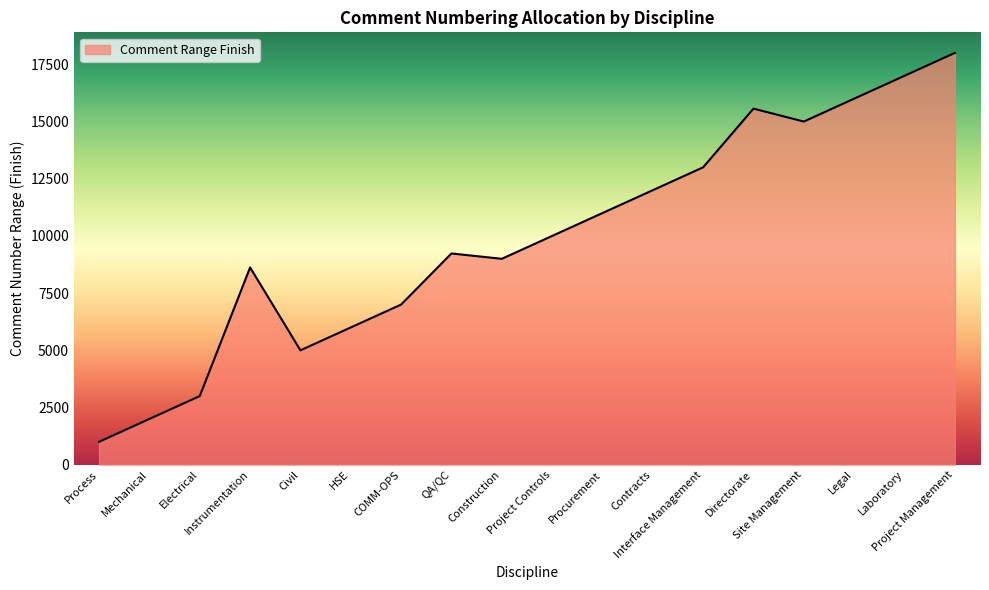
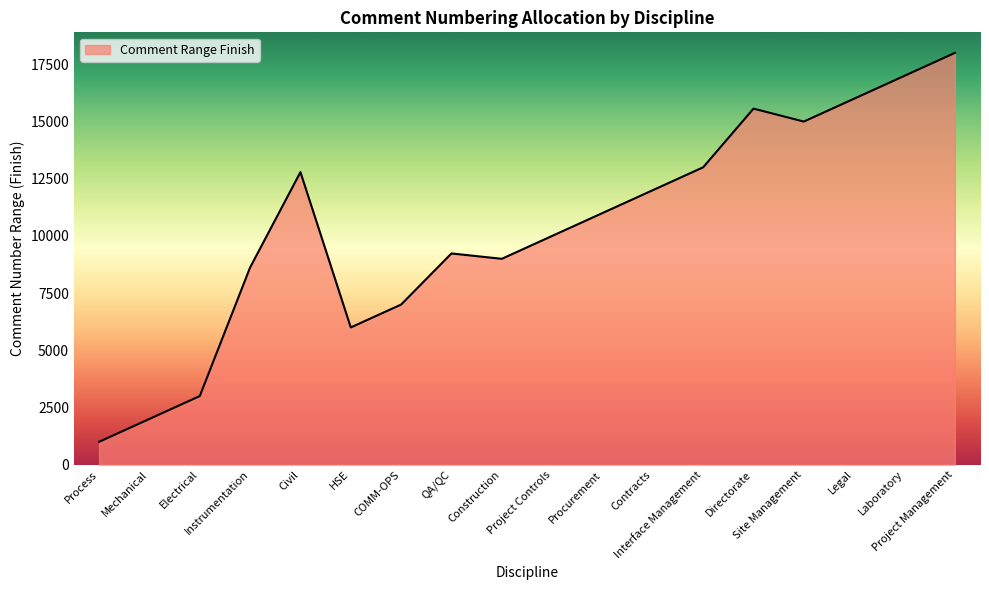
Civil: 5000 -> 12800
